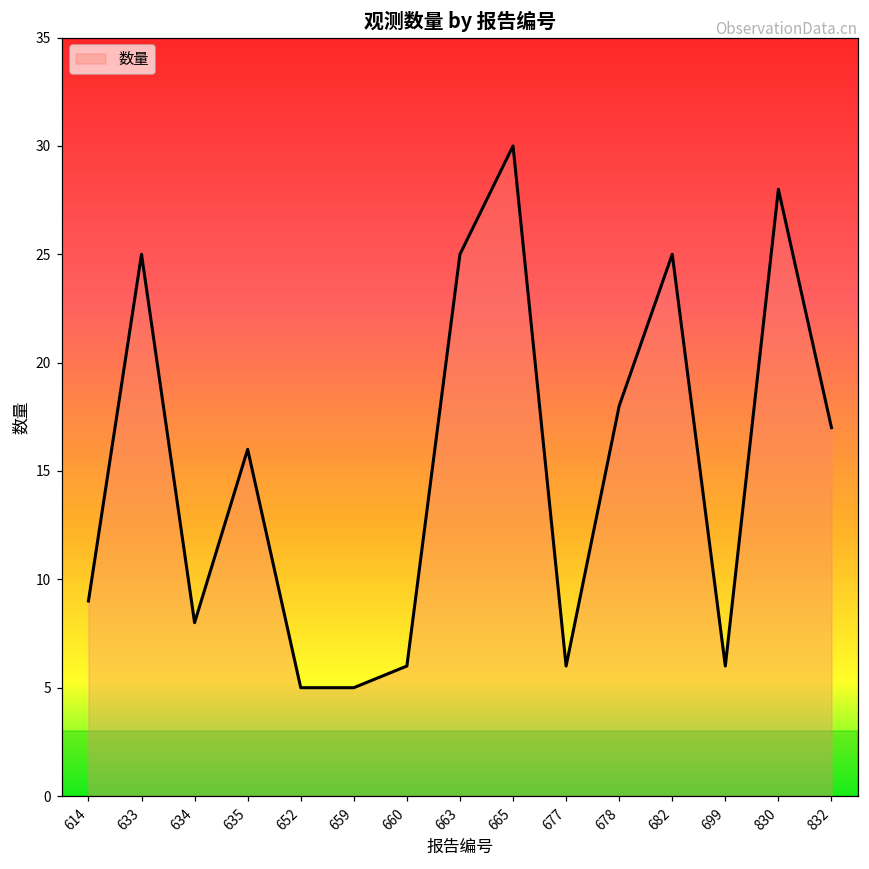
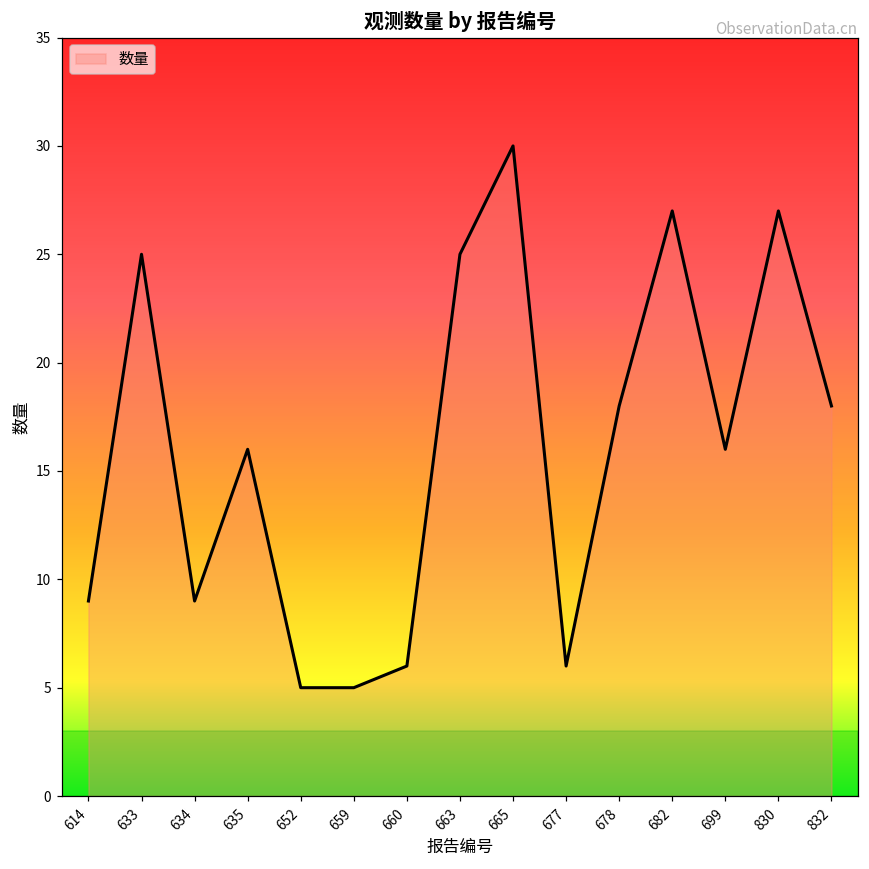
634: 8 -> 9
682: 25 -> 27
699: 6 -> 16
830: 28 -> 27
832: 17 -> 18
